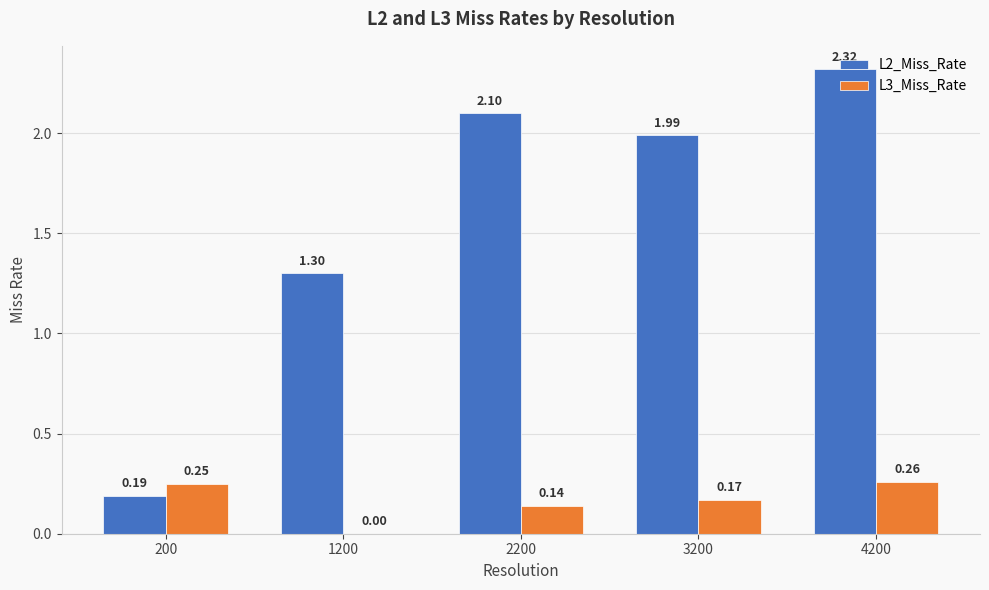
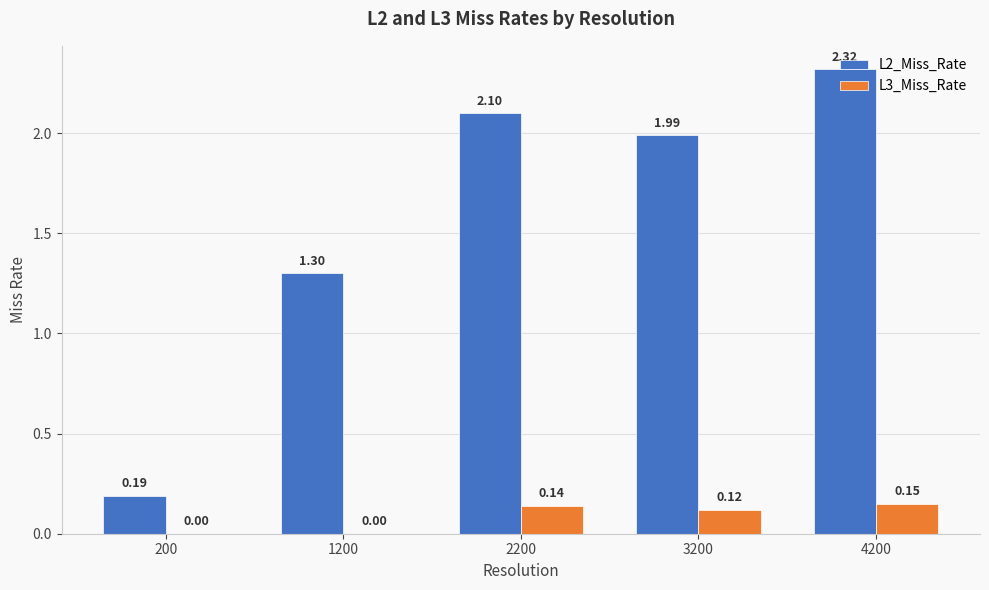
L3_Miss_Rate, 200: 0.25 -> 0.00
L3_Miss_Rate, 3200: 0.17 -> 0.12
L3_Miss_Rate, 4200: 0.26 -> 0.15
